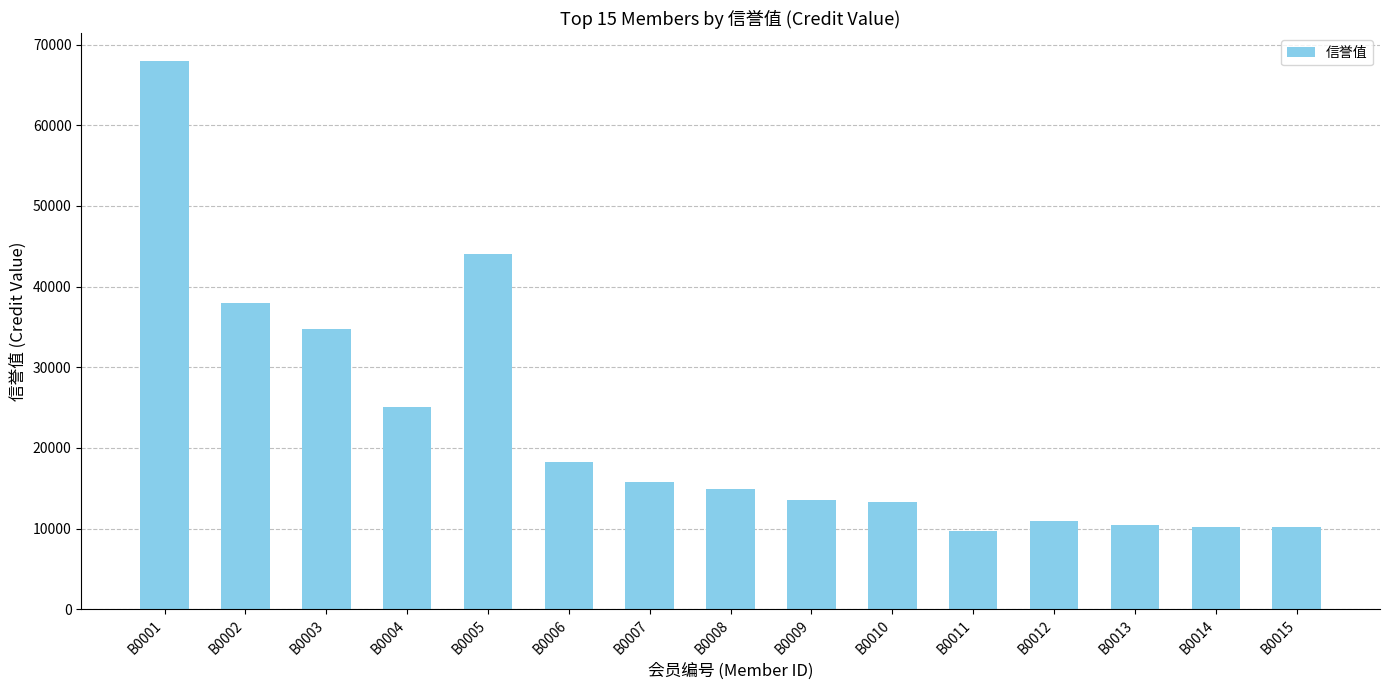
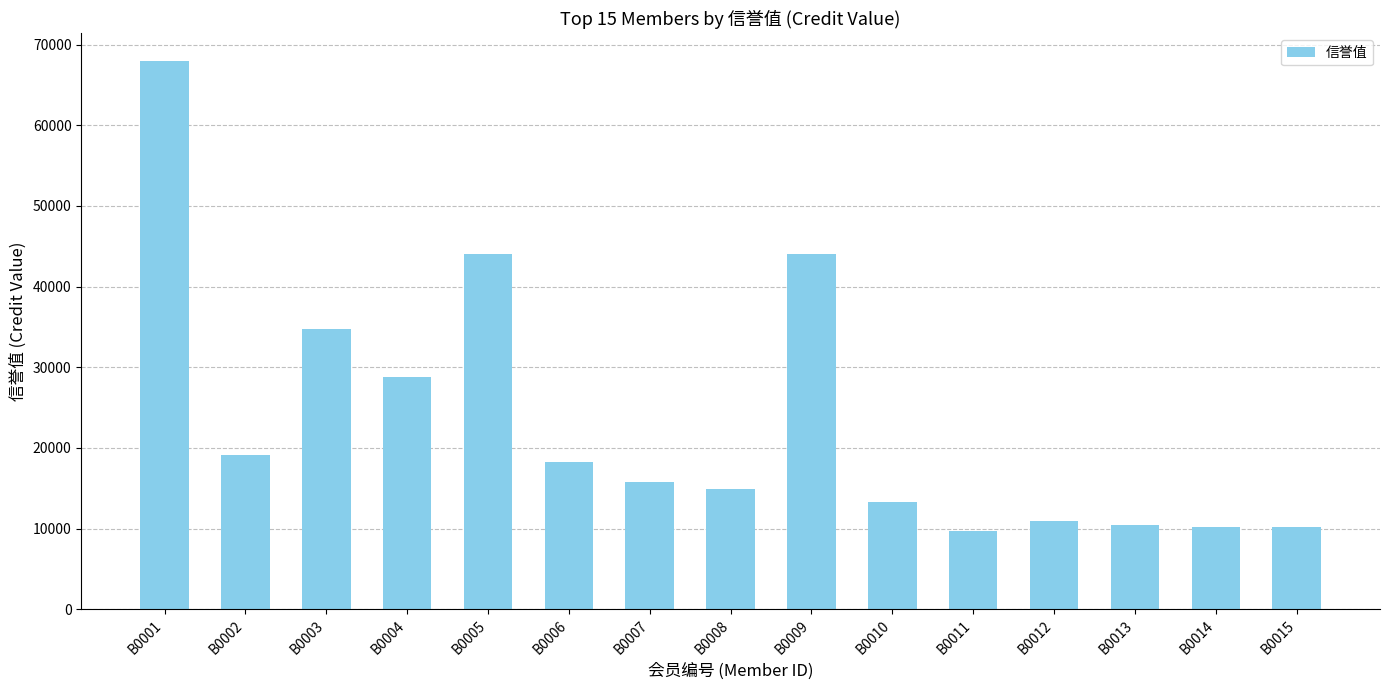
B0002: 38000 -> 19000
B0004: 25000 -> 29000
B0009: 14000 -> 44000
